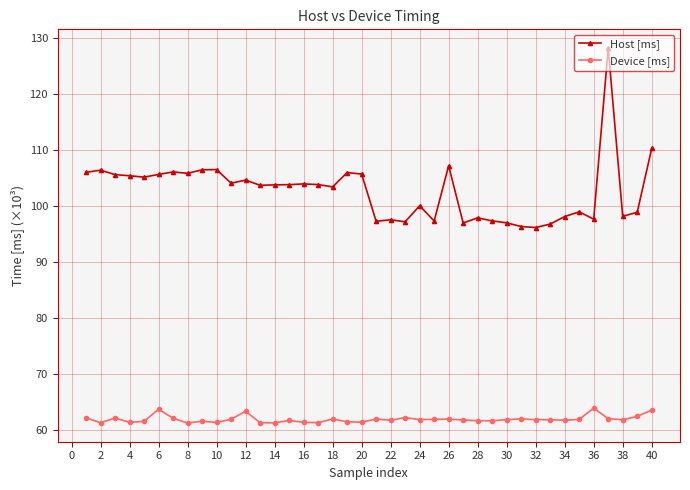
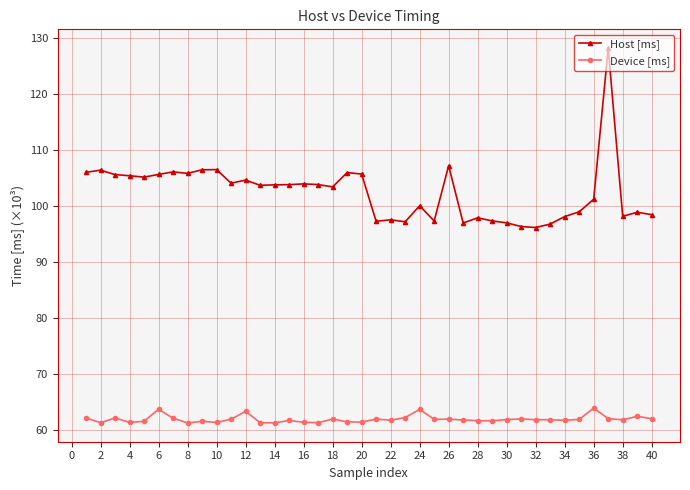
Device [ms], 24: 62 -> 64
Host [ms], 36: 98 -> 101
Host [ms], 40: 110 -> 98
Device [ms], 40: 63 -> 62
